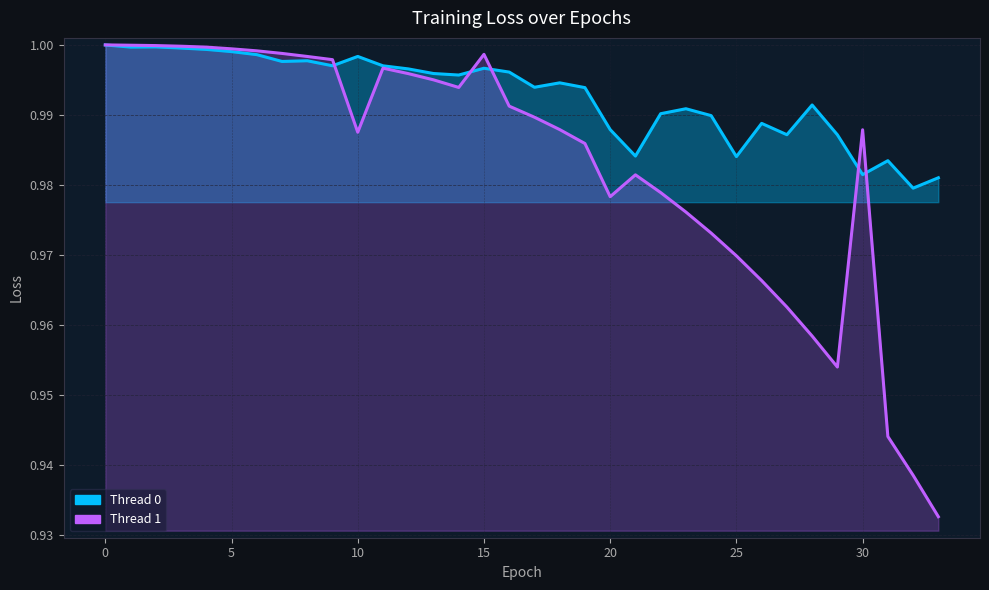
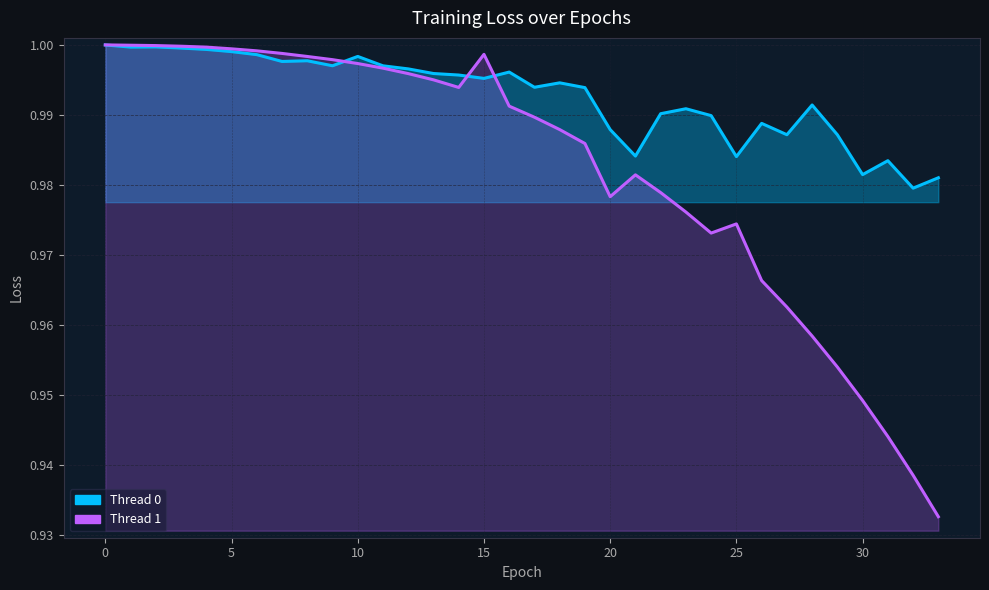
Thread 1, 10: 0.988 -> 0.997
Thread 0, 15: 0.997 -> 0.995
Thread 1, 25: 0.970 -> 0.974
Thread 1, 30: 0.988 -> 0.949
